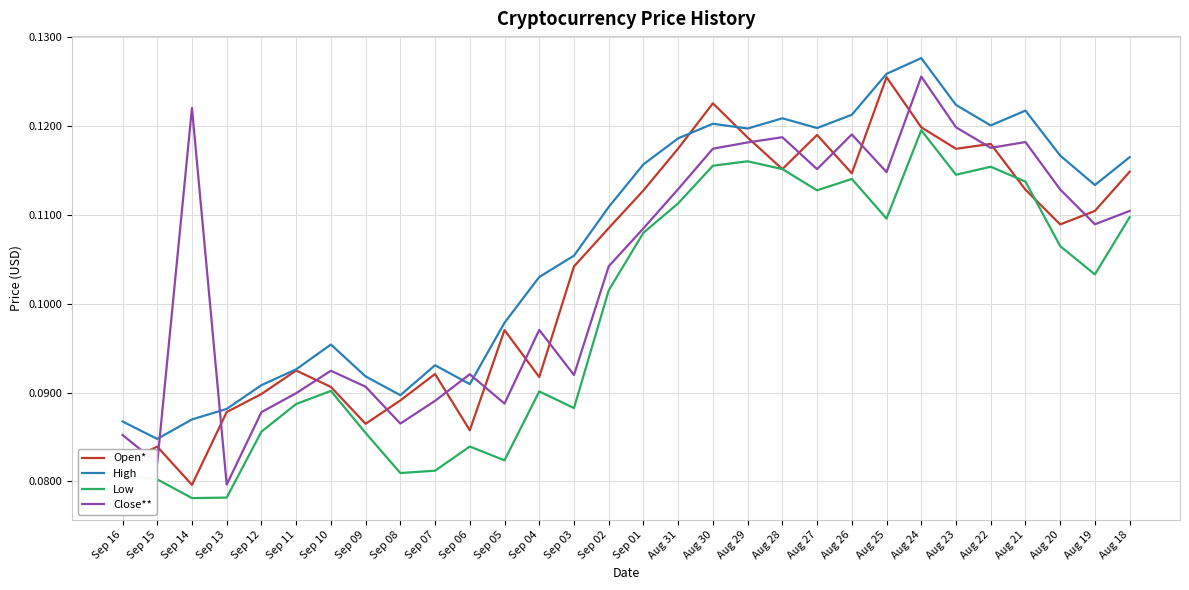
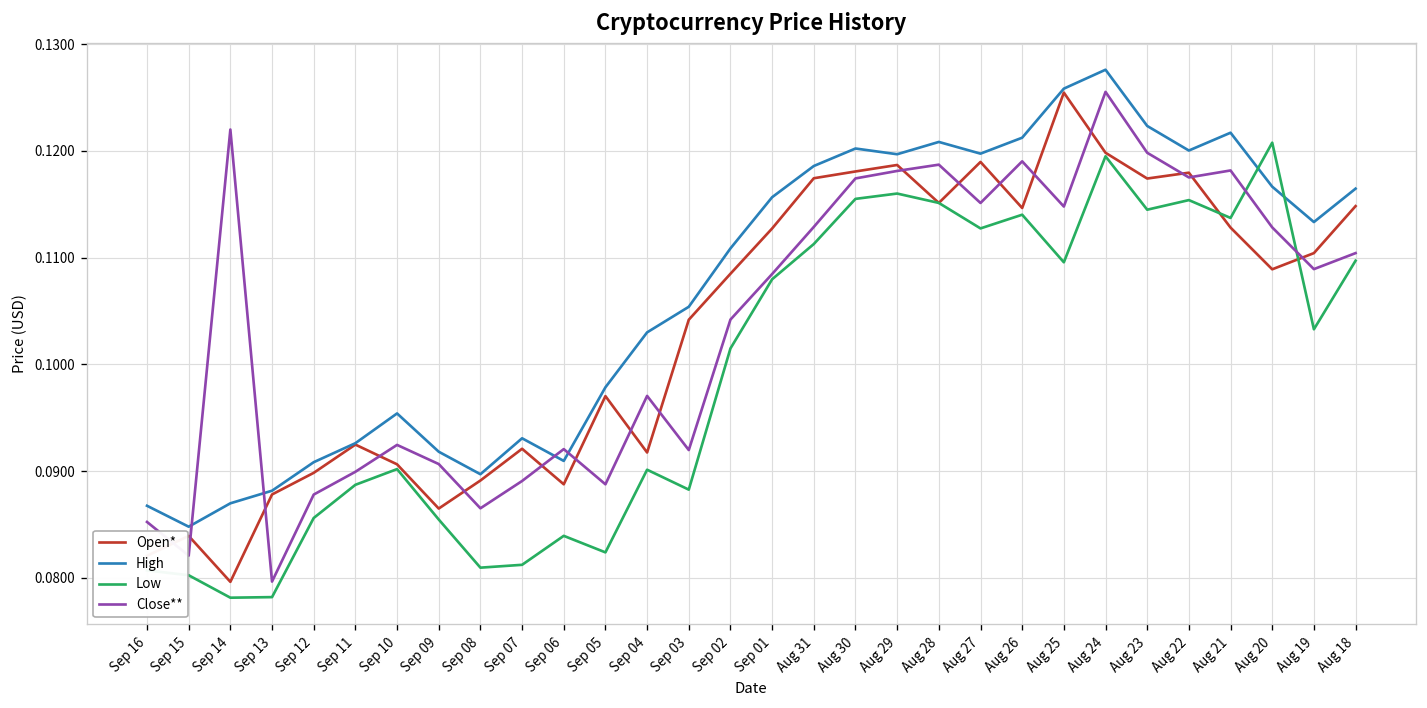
Open*, Sep 06: 0.086 -> 0.089
Open*, Aug 30: 0.123 -> 0.118
Low, Aug 20: 0.106 -> 0.121
